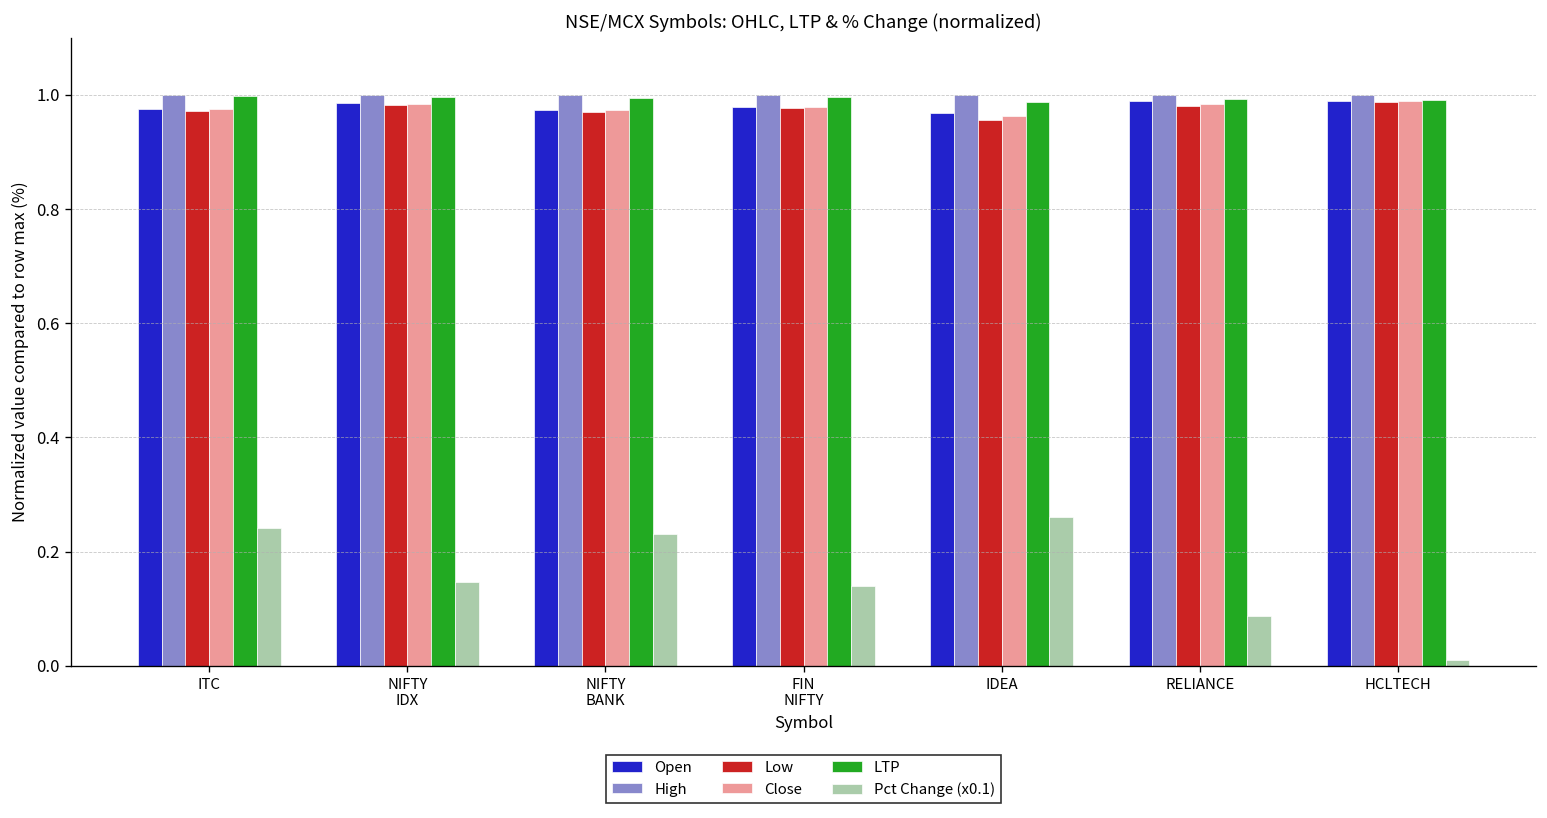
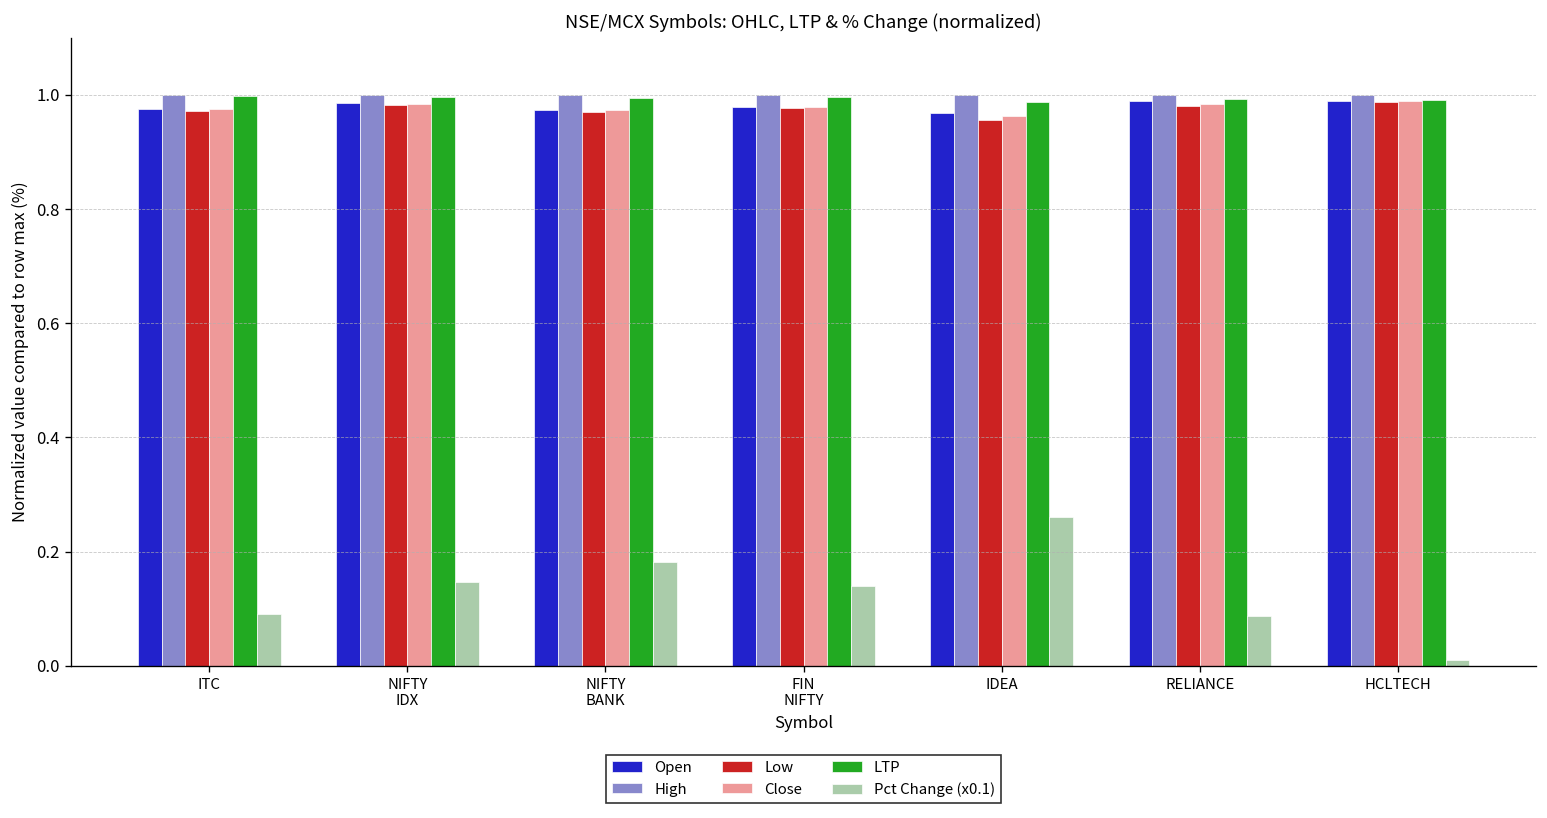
Pct Change (x0.1), ITC: 0.24 -> 0.09
Pct Change (x0.1), NIFTY BANK: 0.23 -> 0.18
